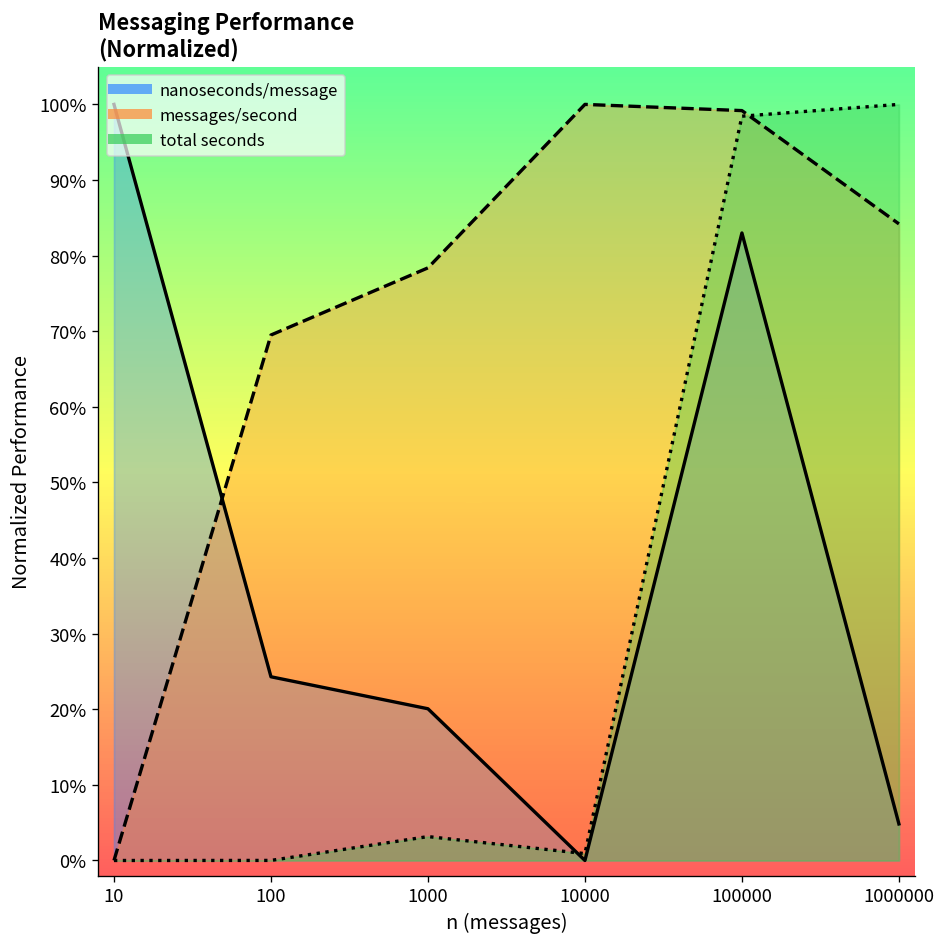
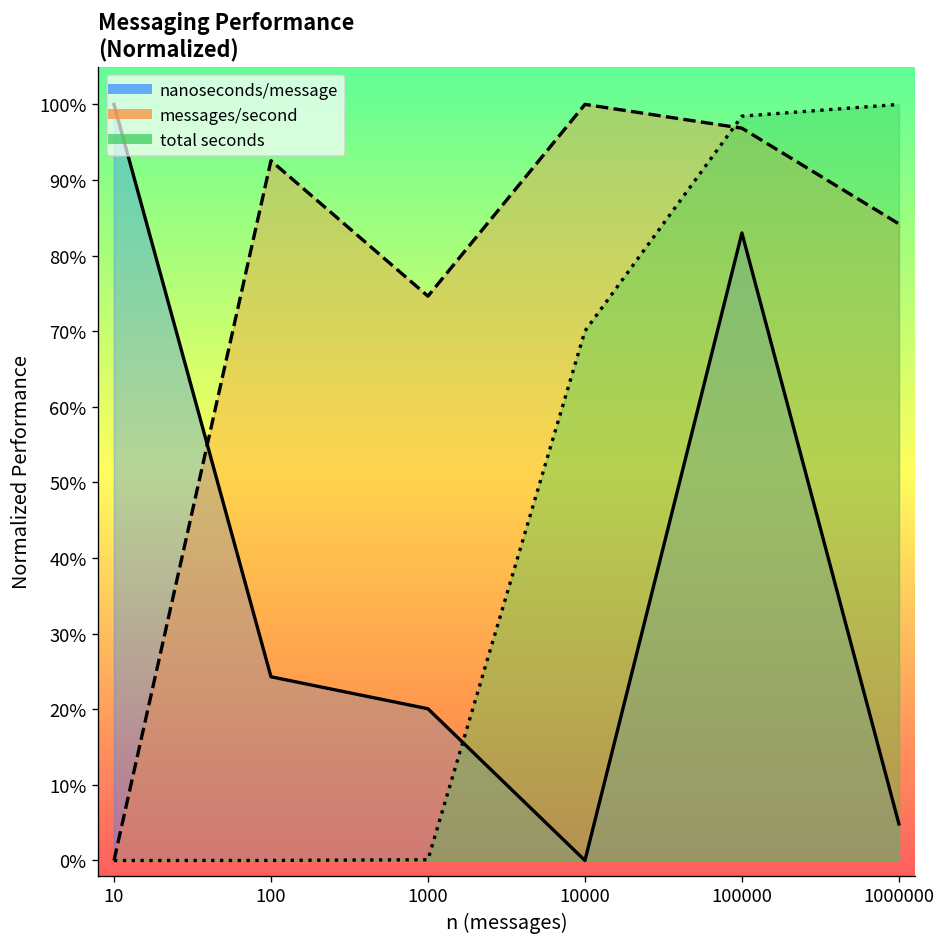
messages/second, 100: 69% -> 93%
messages/second, 1000: 78% -> 75%
total seconds, 1000: 3% -> 0%
total seconds, 10000: 1% -> 70%
messages/second, 100000: 99% -> 97%
